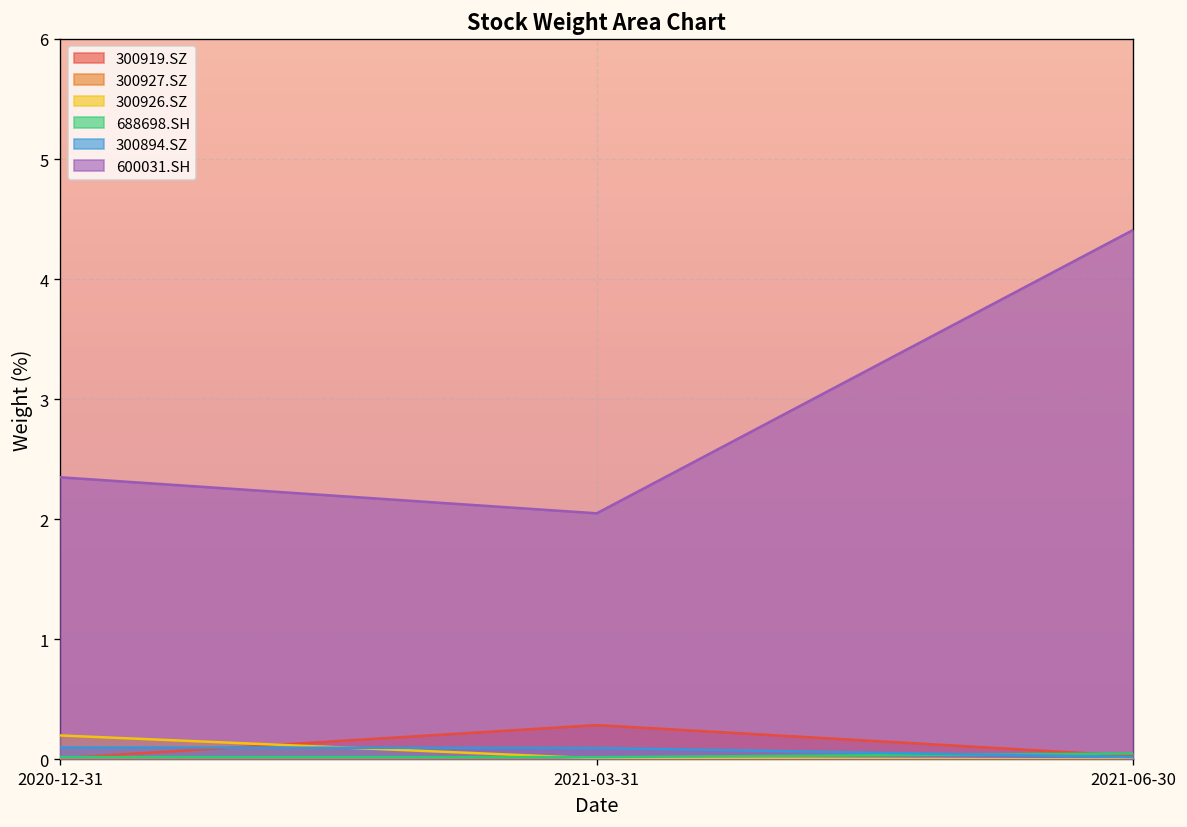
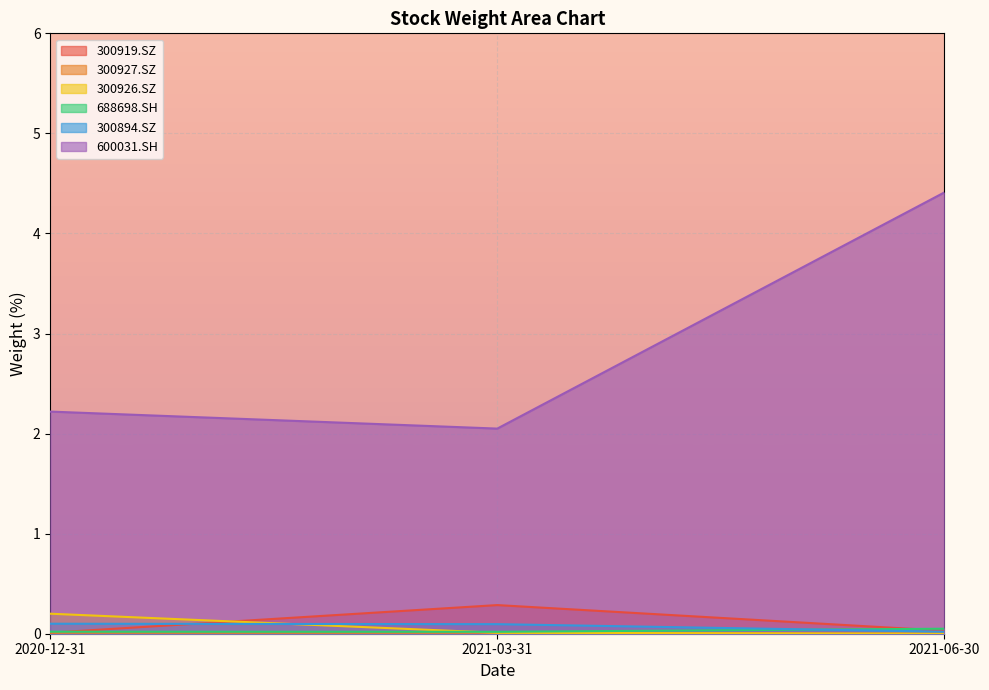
600031.SH, 2020-12-31: 2.35 -> 2.22
